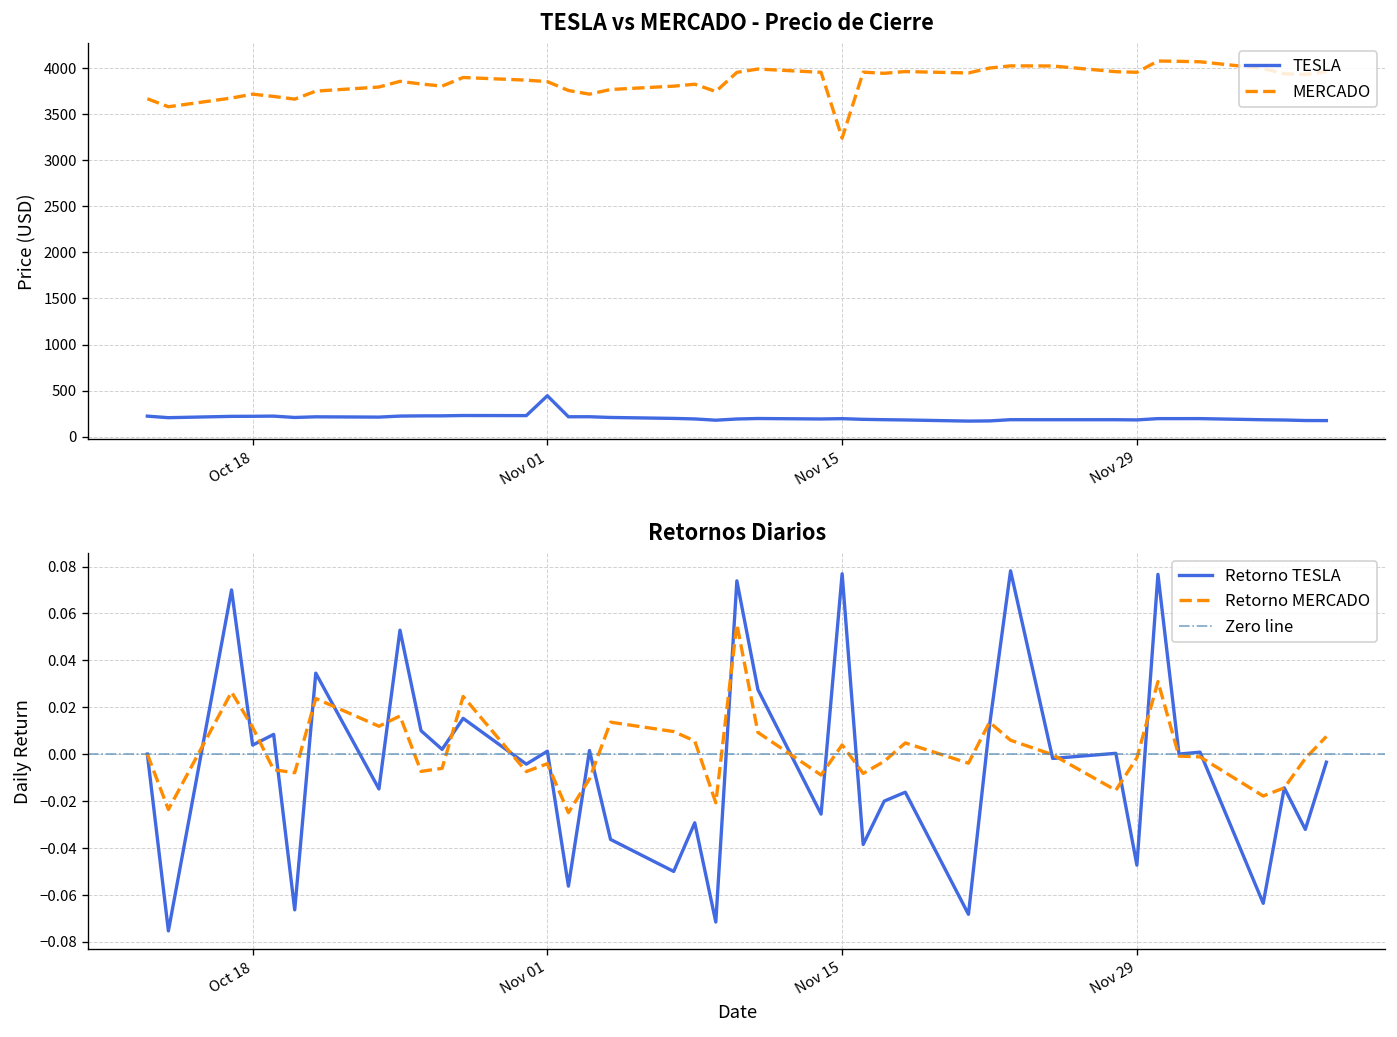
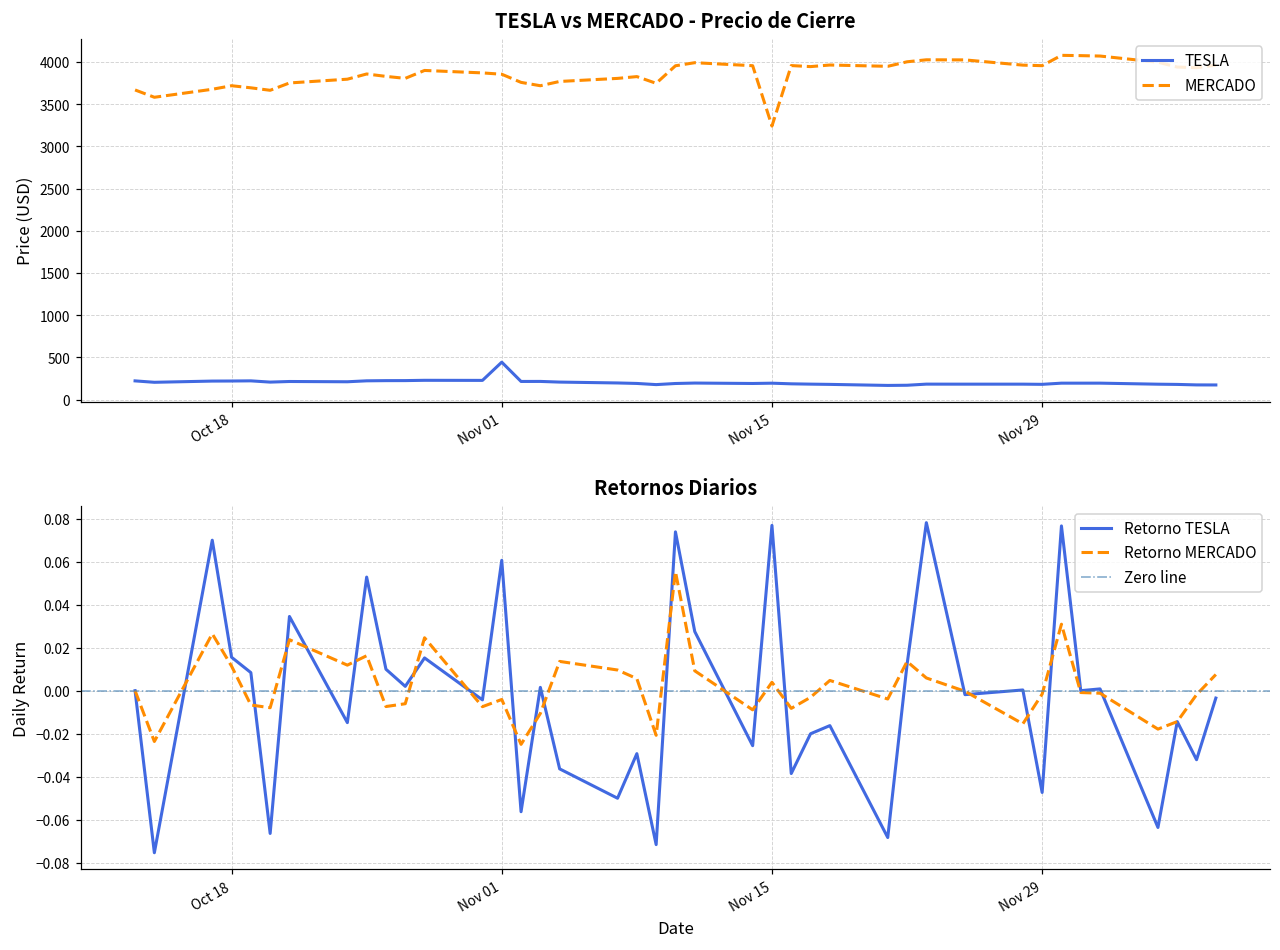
Retornos Diarios, Retorno TESLA, Oct 18: 0.004 -> 0.016
Retornos Diarios, Retorno TESLA, Nov 01: 0.001 -> 0.061
